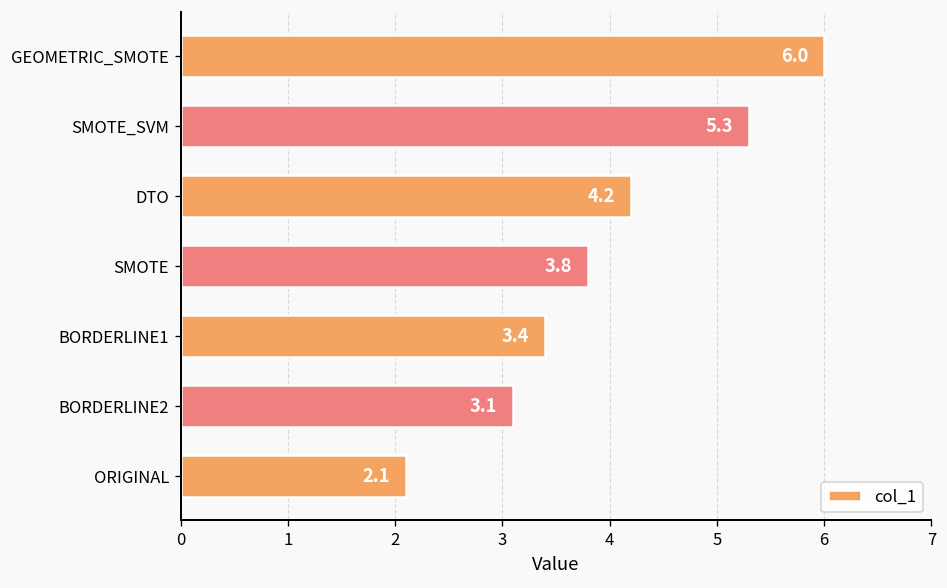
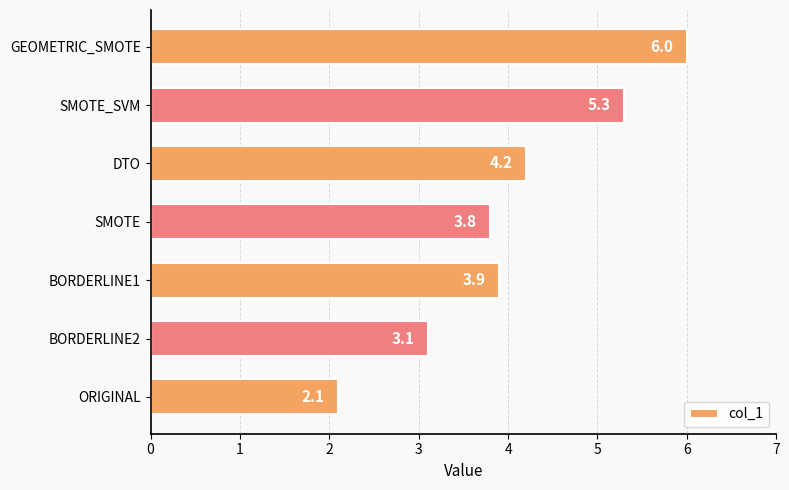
BORDERLINE1: 3.4 -> 3.9
